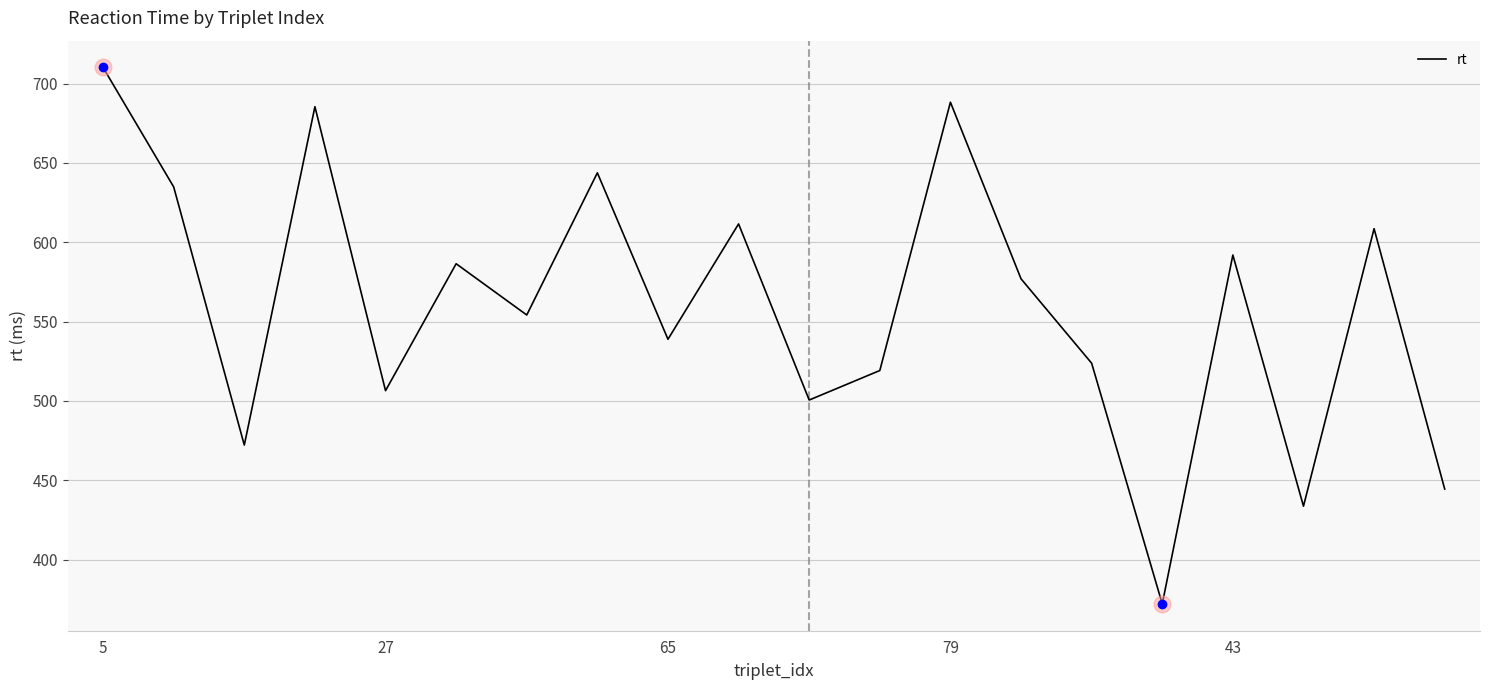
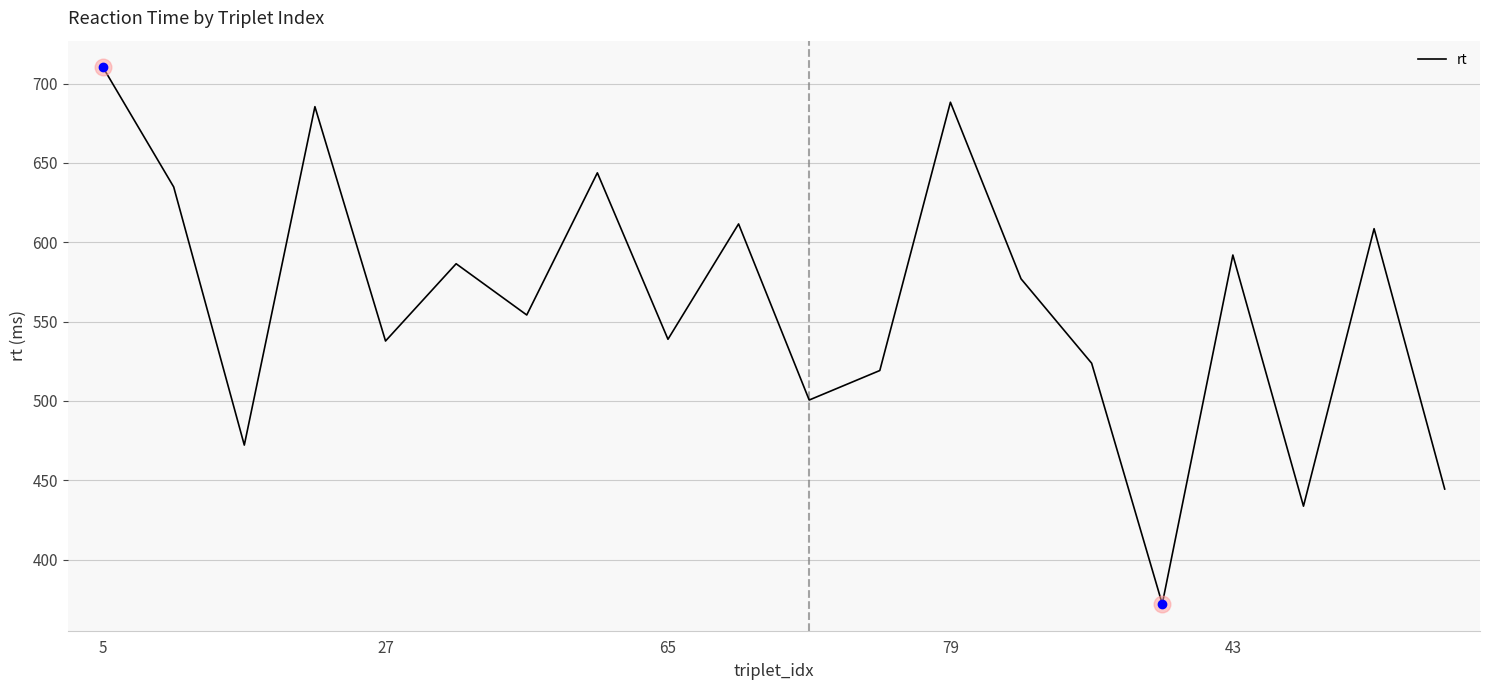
rt, 27: 507 -> 538
